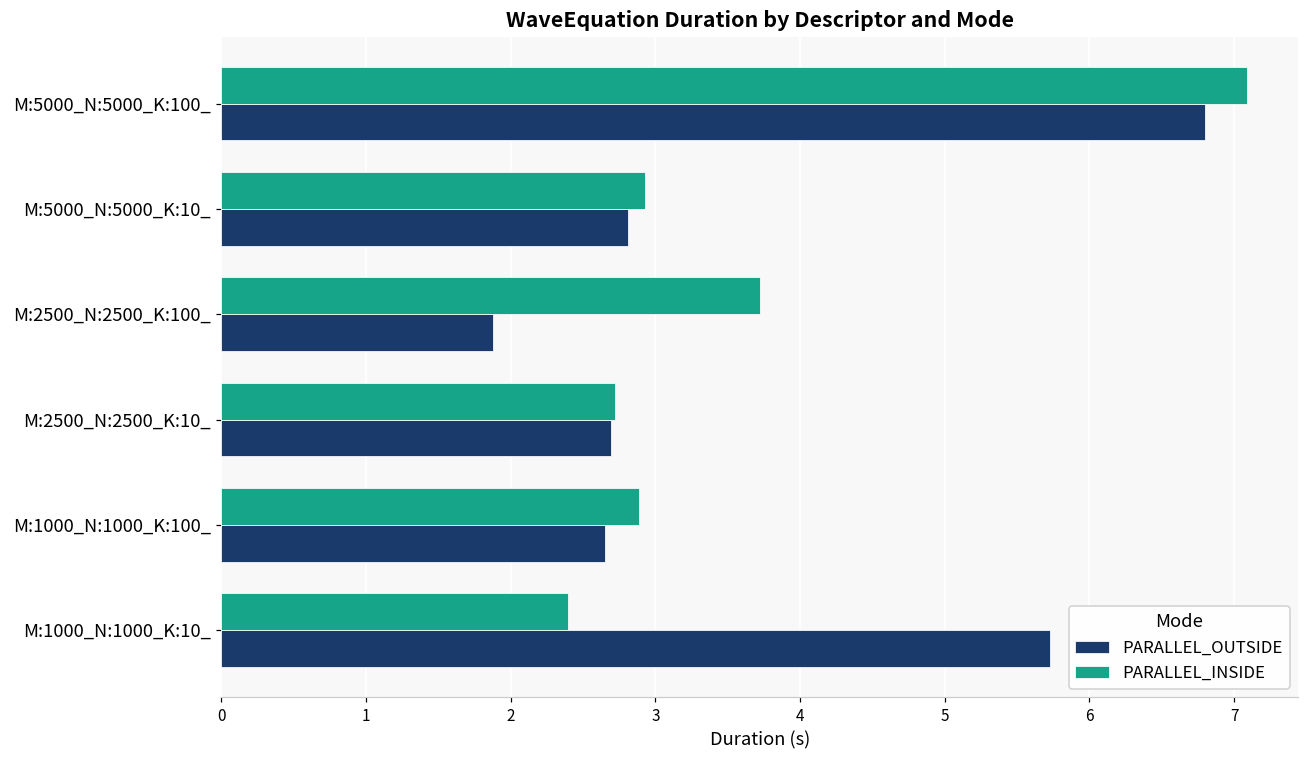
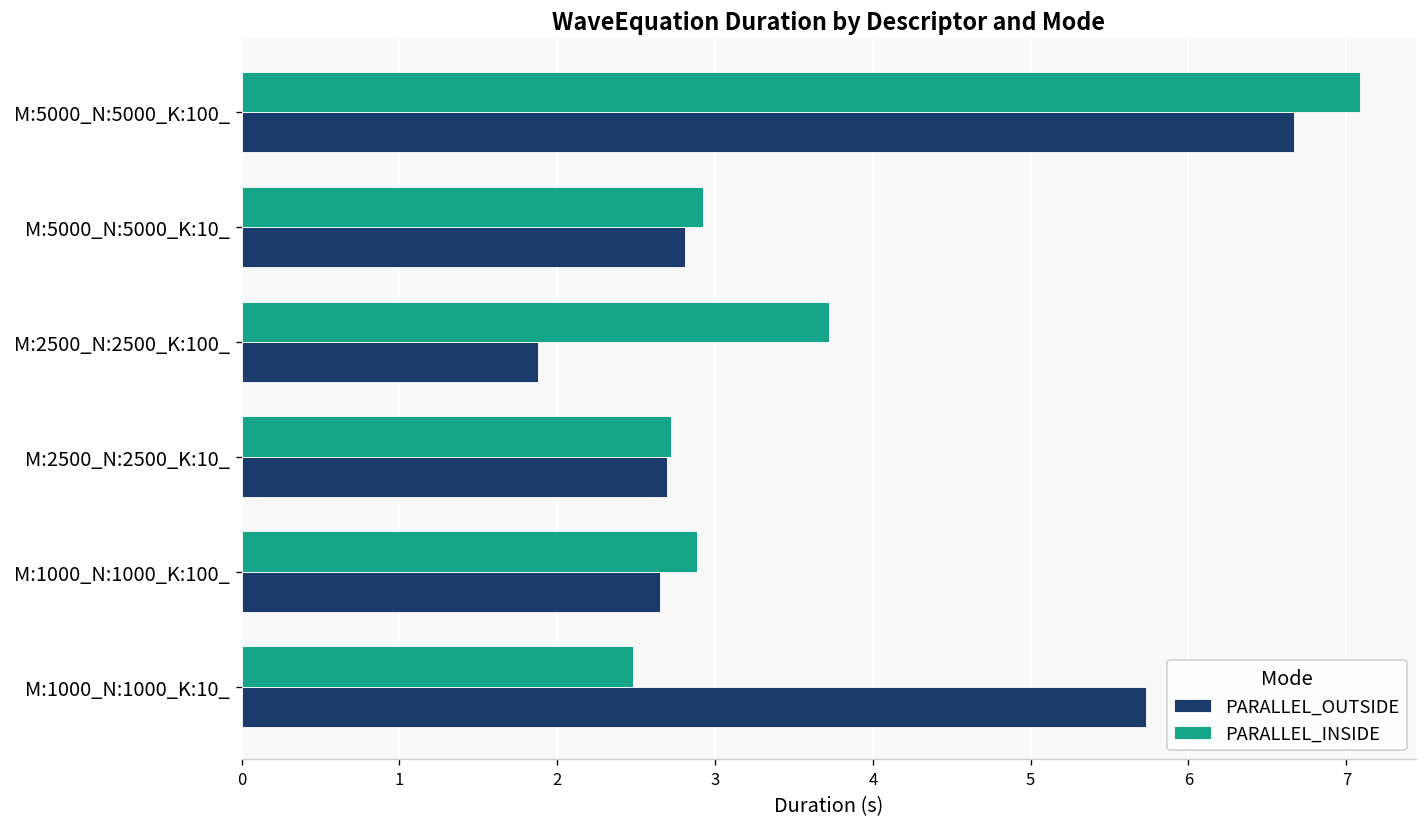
PARALLEL_OUTSIDE, M:5000_N:5000_K:100_: 6.80 -> 6.67
PARALLEL_INSIDE, M:1000_N:1000_K:10_: 2.40 -> 2.48
